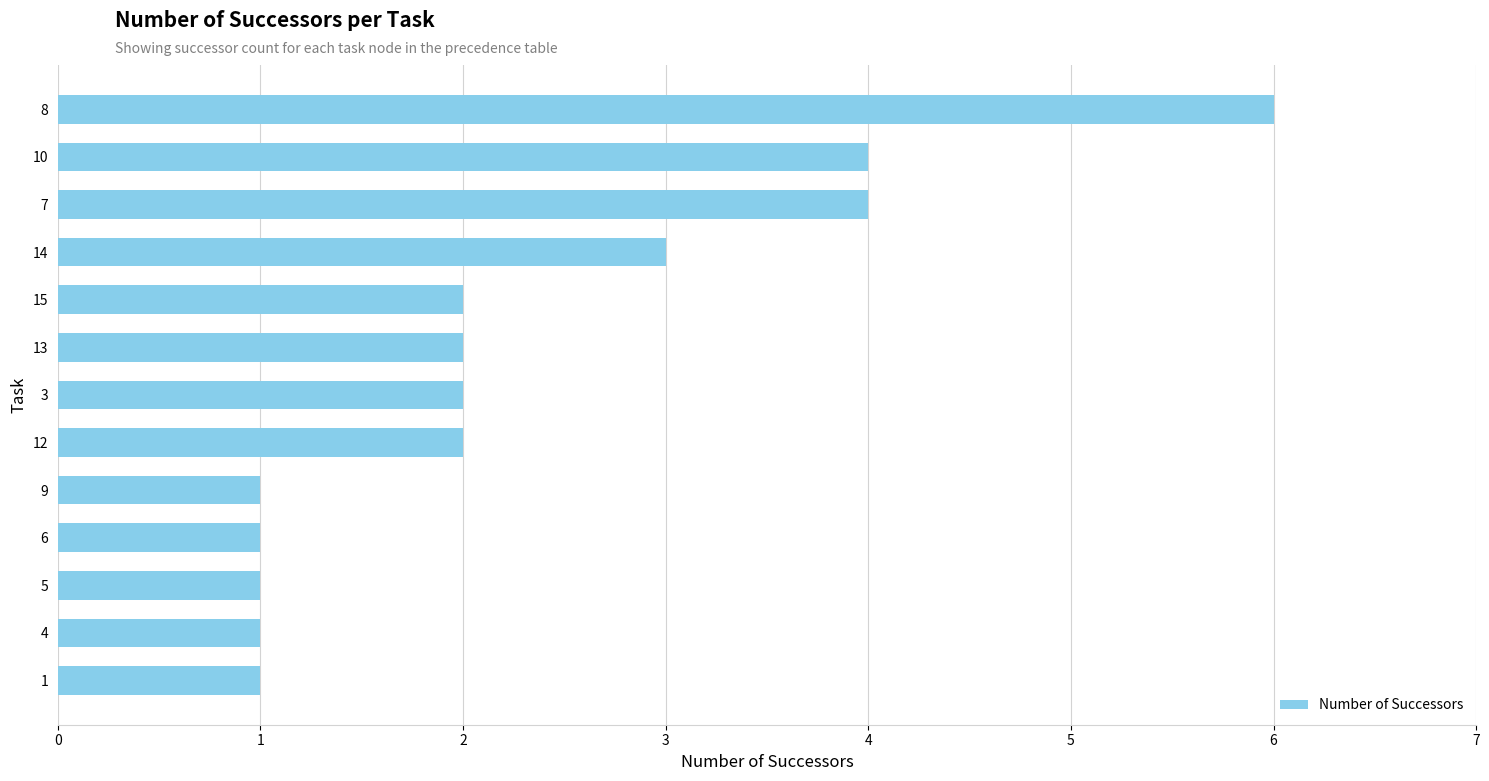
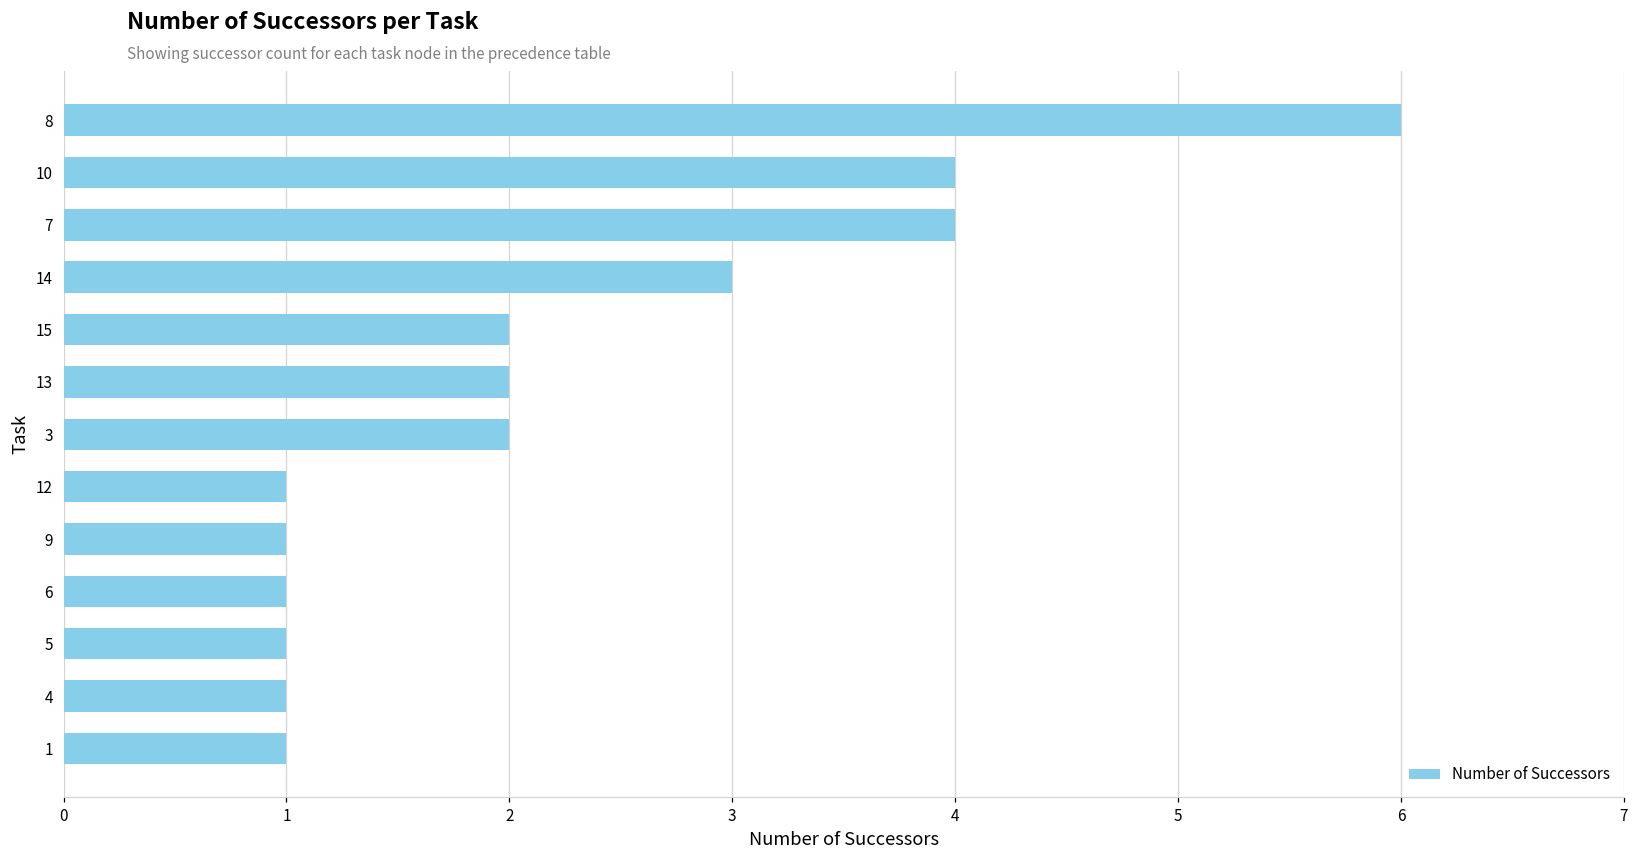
12: 2 -> 1
